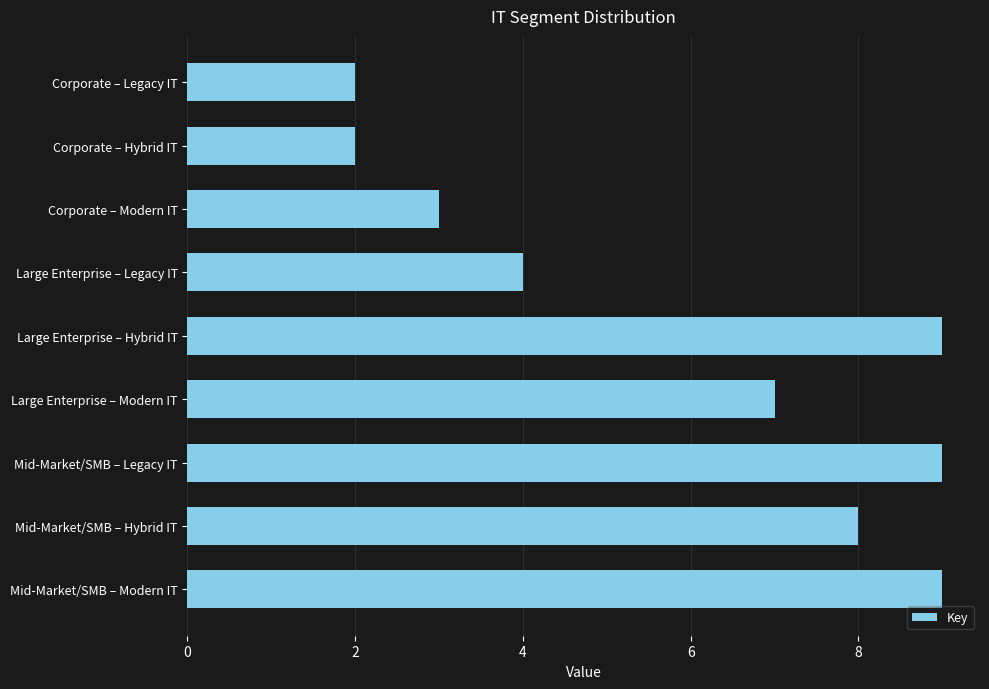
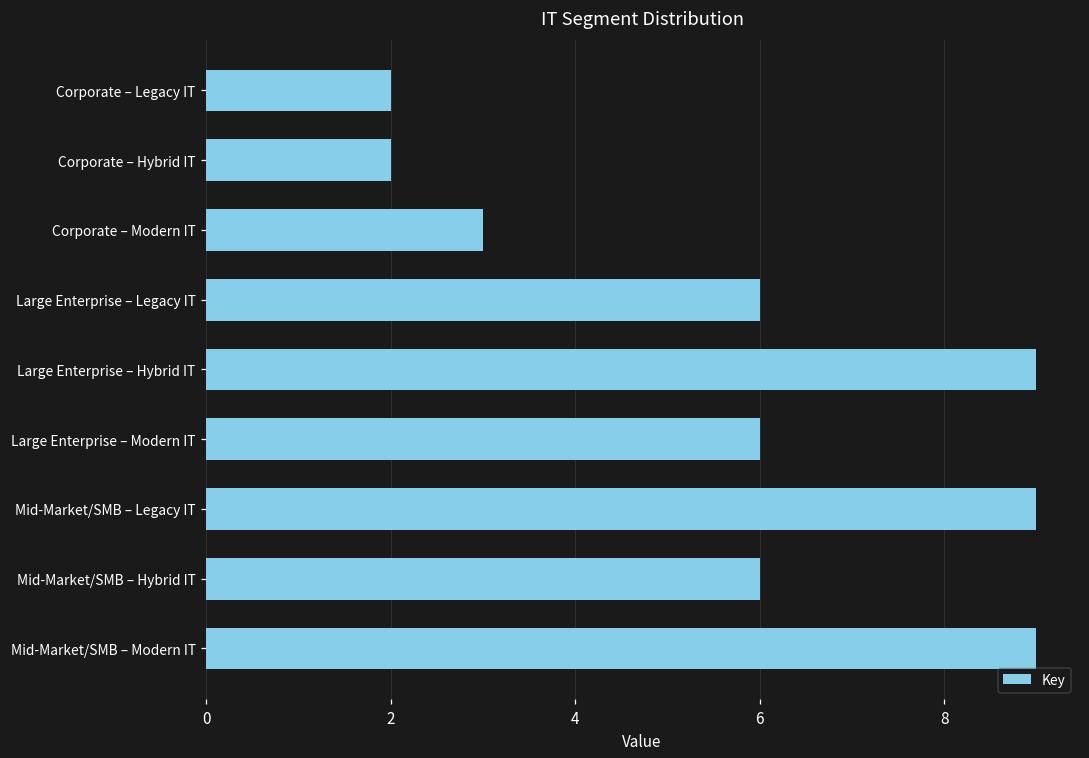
Large Enterprise – Legacy IT: 4 -> 6
Large Enterprise – Modern IT: 7 -> 6
Mid-Market/SMB – Hybrid IT: 8 -> 6
